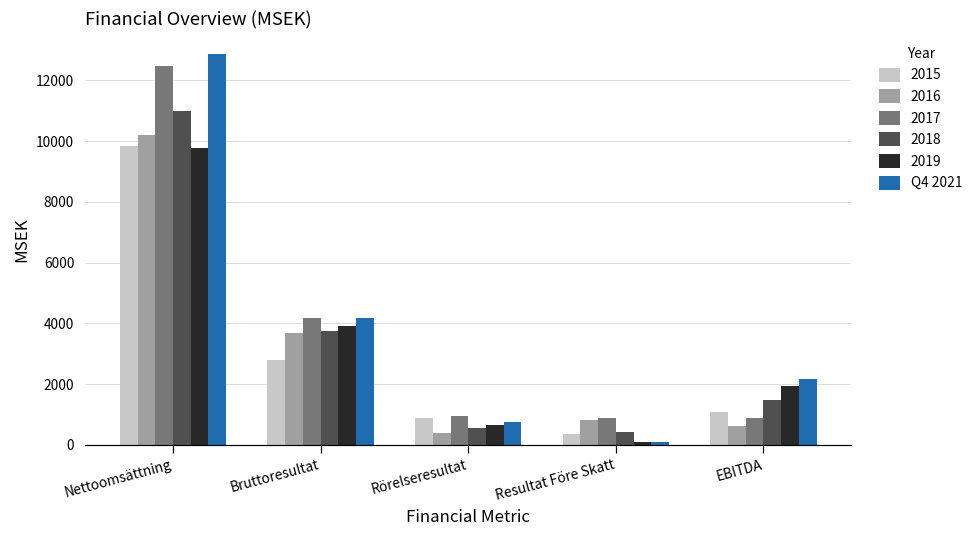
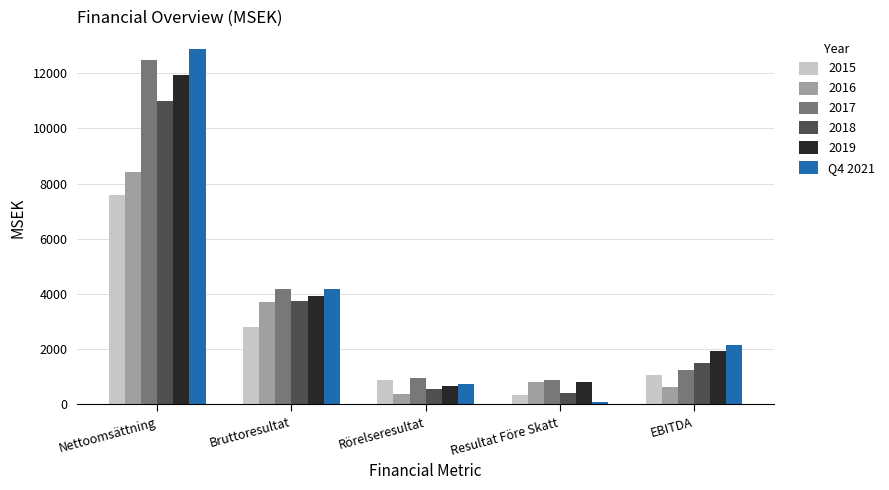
2015, Nettoomsättning: 9800 -> 7600
2016, Nettoomsättning: 10200 -> 8400
2019, Nettoomsättning: 9800 -> 11900
2019, Resultat Före Skatt: 100 -> 800
2017, EBITDA: 900 -> 1200
